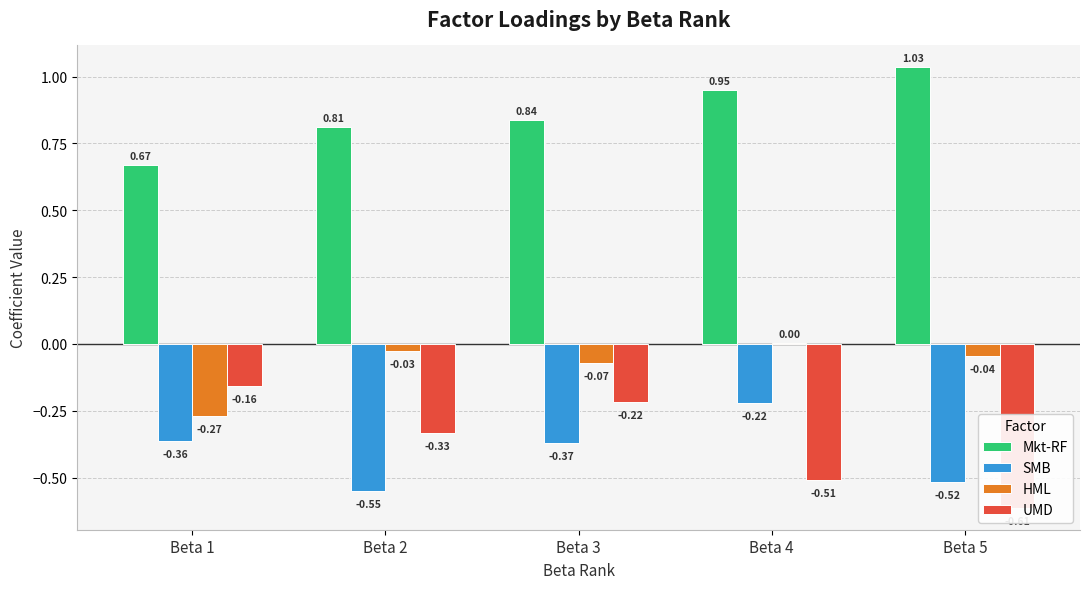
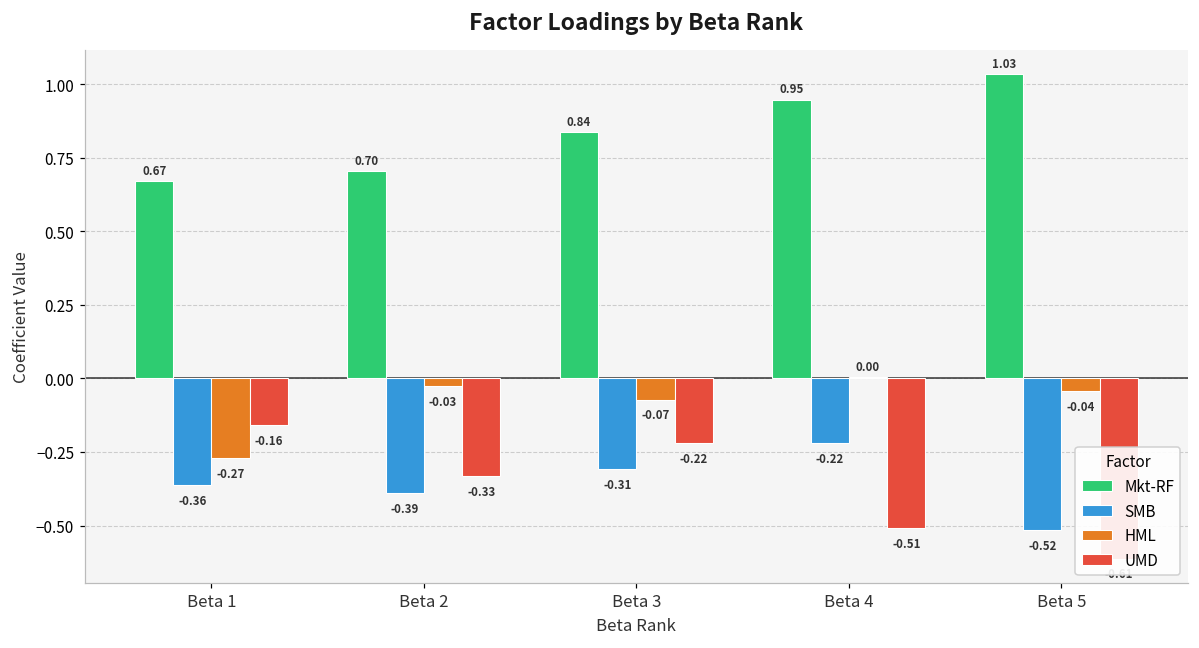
Mkt-RF, Beta 2: 0.81 -> 0.70
SMB, Beta 2: -0.55 -> -0.39
SMB, Beta 3: -0.37 -> -0.31
